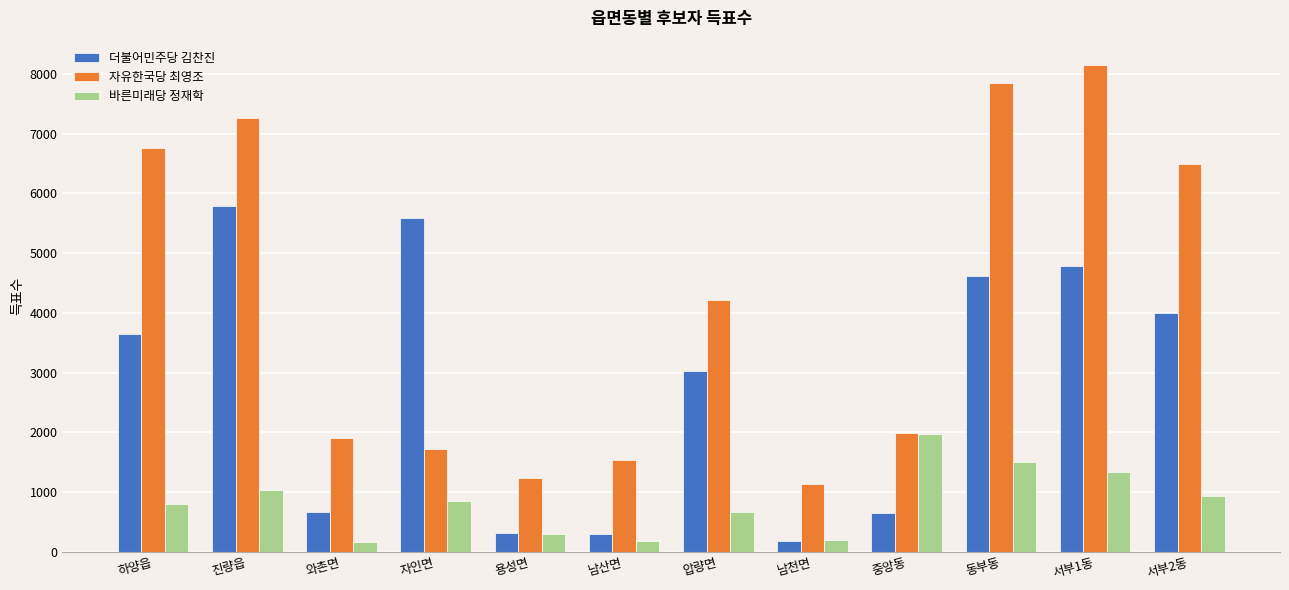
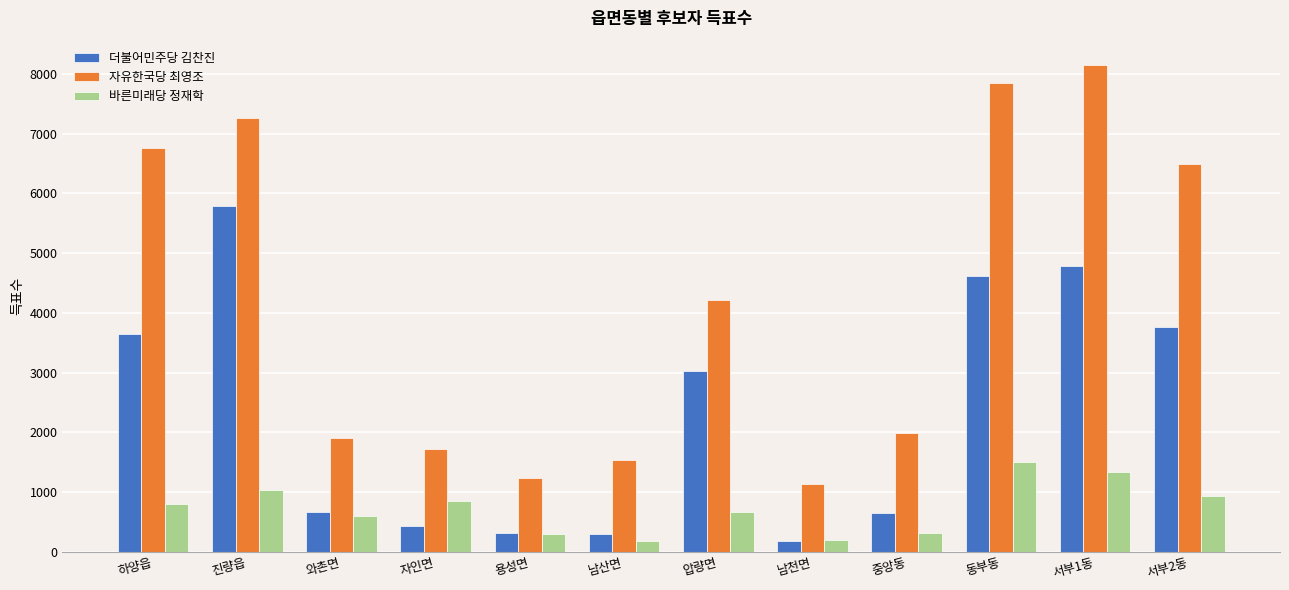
바른미래당 정재학, 와촌면: 200 -> 600
더불어민주당 김찬진, 자인면: 5600 -> 400
바른미래당 정재학, 중앙동: 2000 -> 300
더불어민주당 김찬진, 서부2동: 4000 -> 3800
